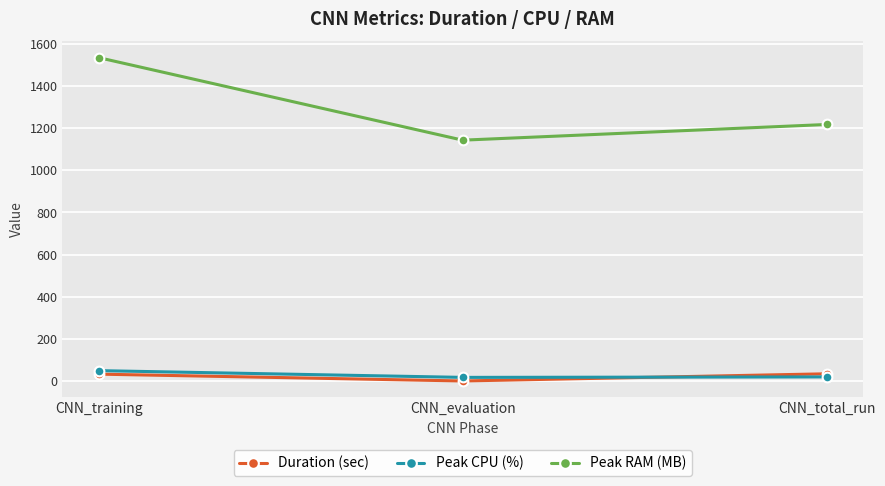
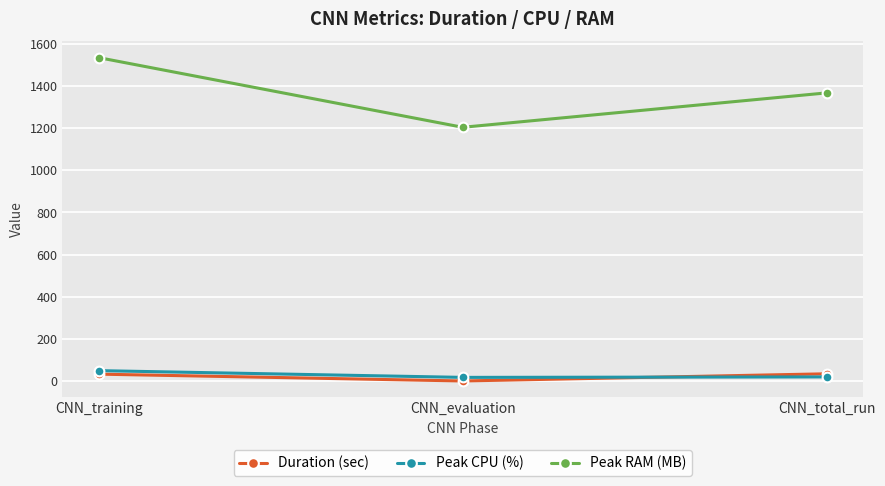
Peak RAM (MB), CNN_evaluation: 1140 -> 1200
Peak RAM (MB), CNN_total_run: 1220 -> 1370
